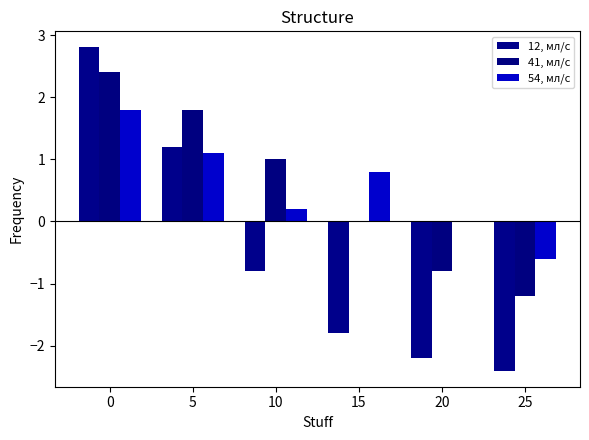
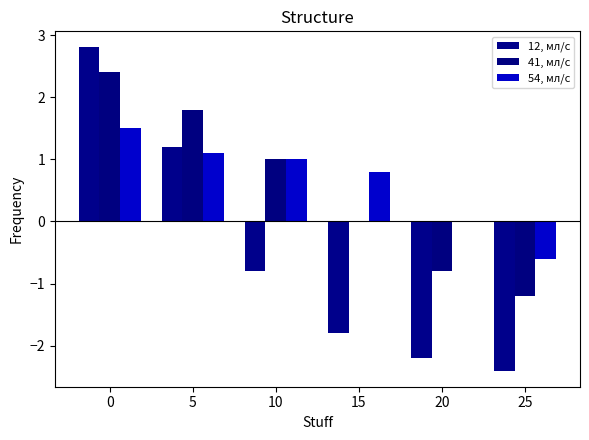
54, мл/с, 0: 1.8 -> 1.5
54, мл/с, 10: 0.2 -> 1.0
